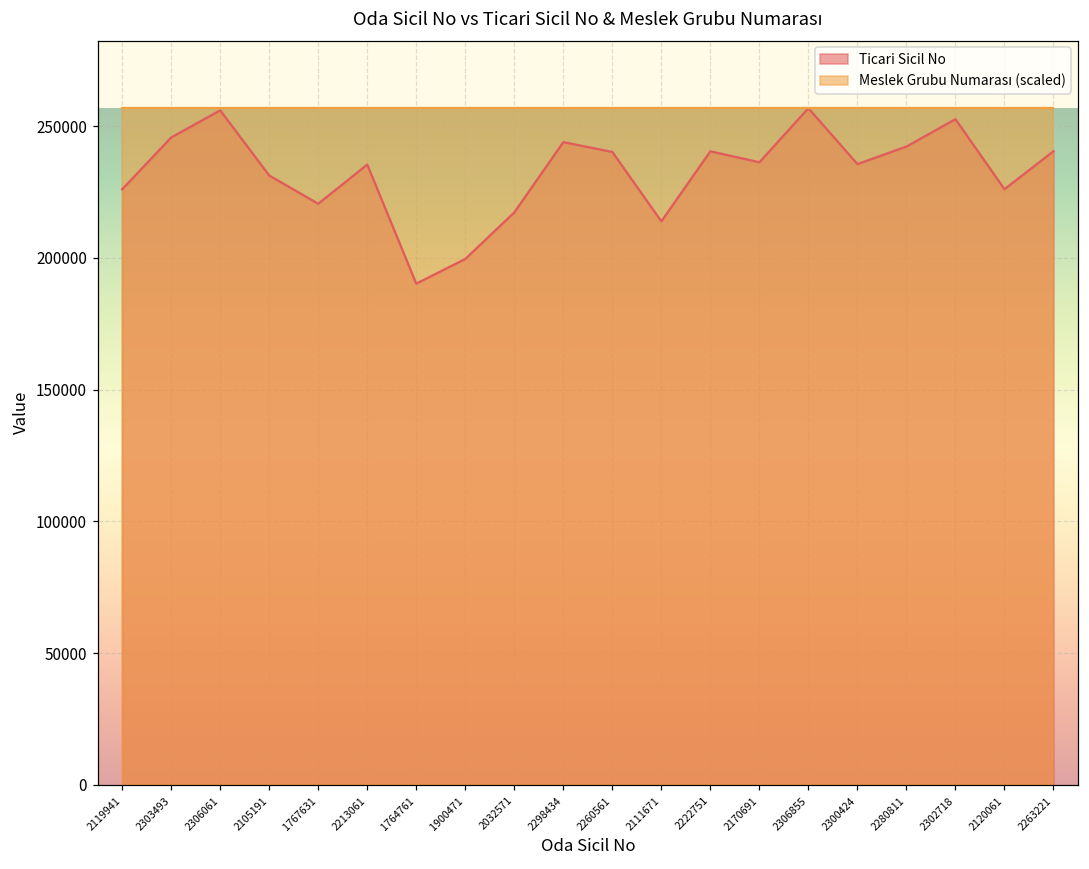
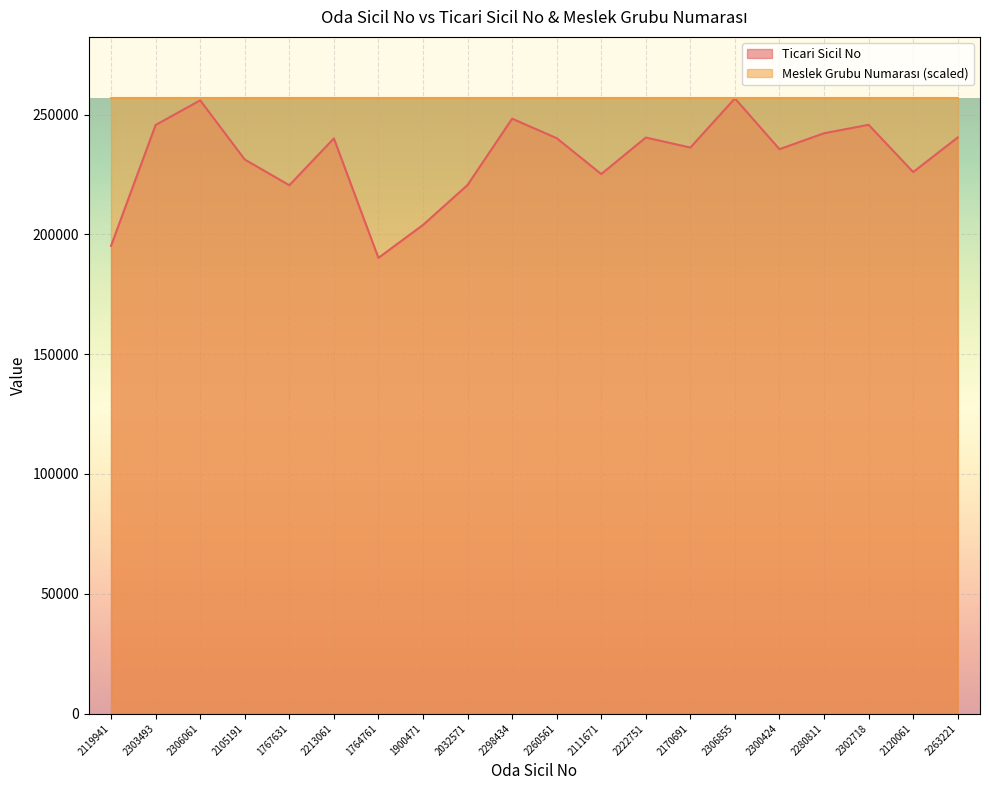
Ticari Sicil No, 2119941: 226000 -> 195000
Ticari Sicil No, 2213061: 235000 -> 240000
Ticari Sicil No, 1900471: 200000 -> 204000
Ticari Sicil No, 2032571: 217000 -> 221000
Ticari Sicil No, 2298434: 244000 -> 248000
Ticari Sicil No, 2111671: 214000 -> 225000
Ticari Sicil No, 2302718: 253000 -> 246000
